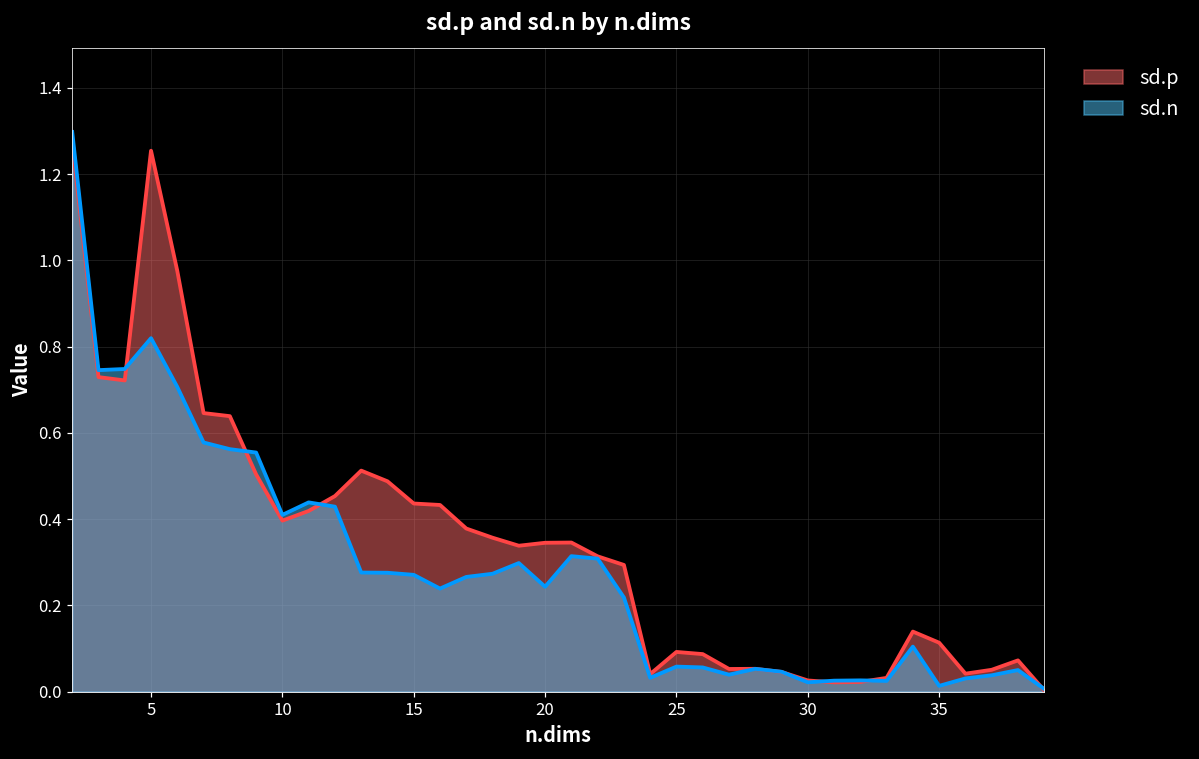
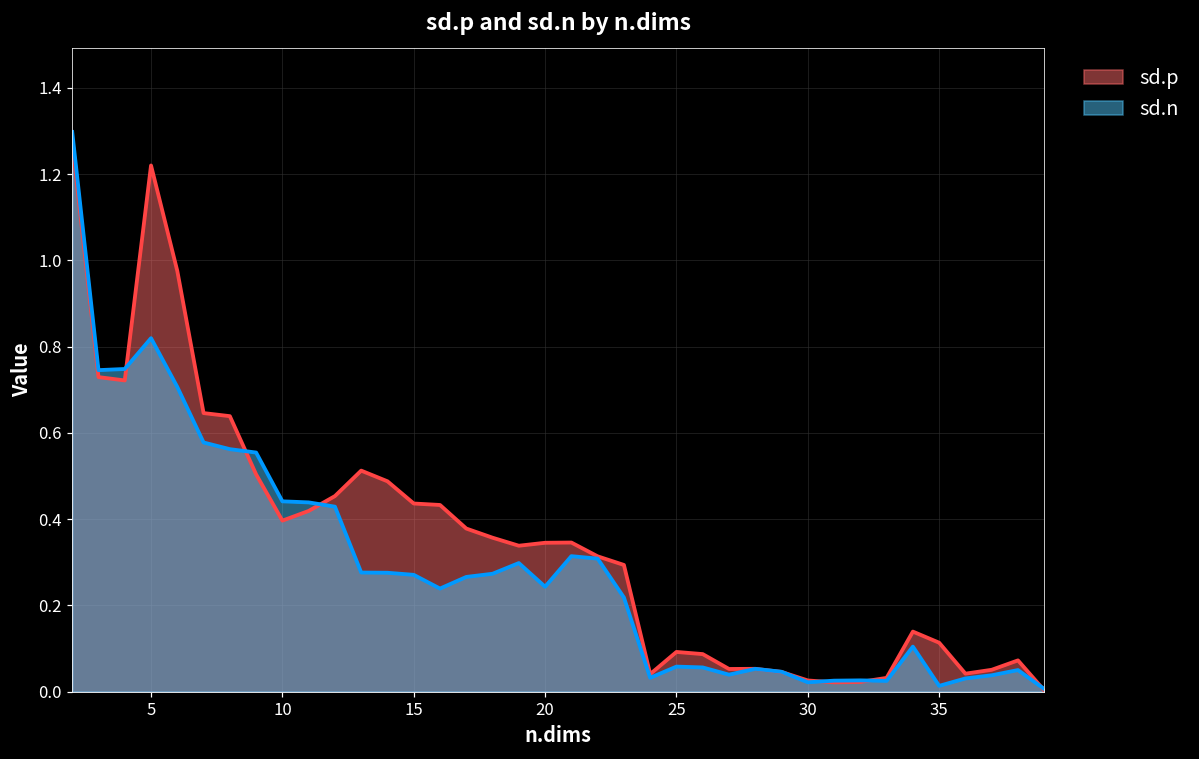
sd.p, 5: 1.25 -> 1.22
sd.n, 10: 0.41 -> 0.44
